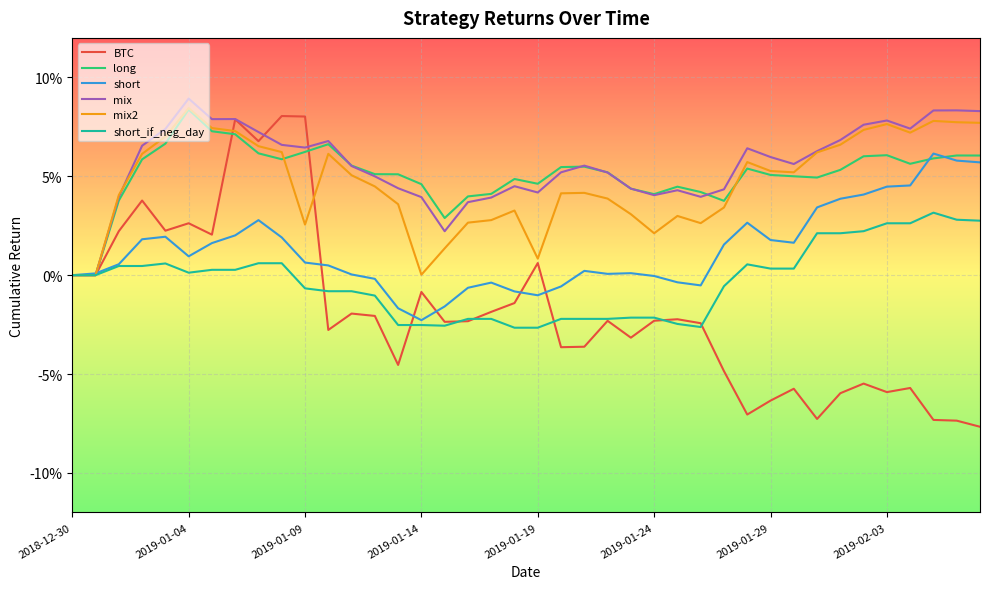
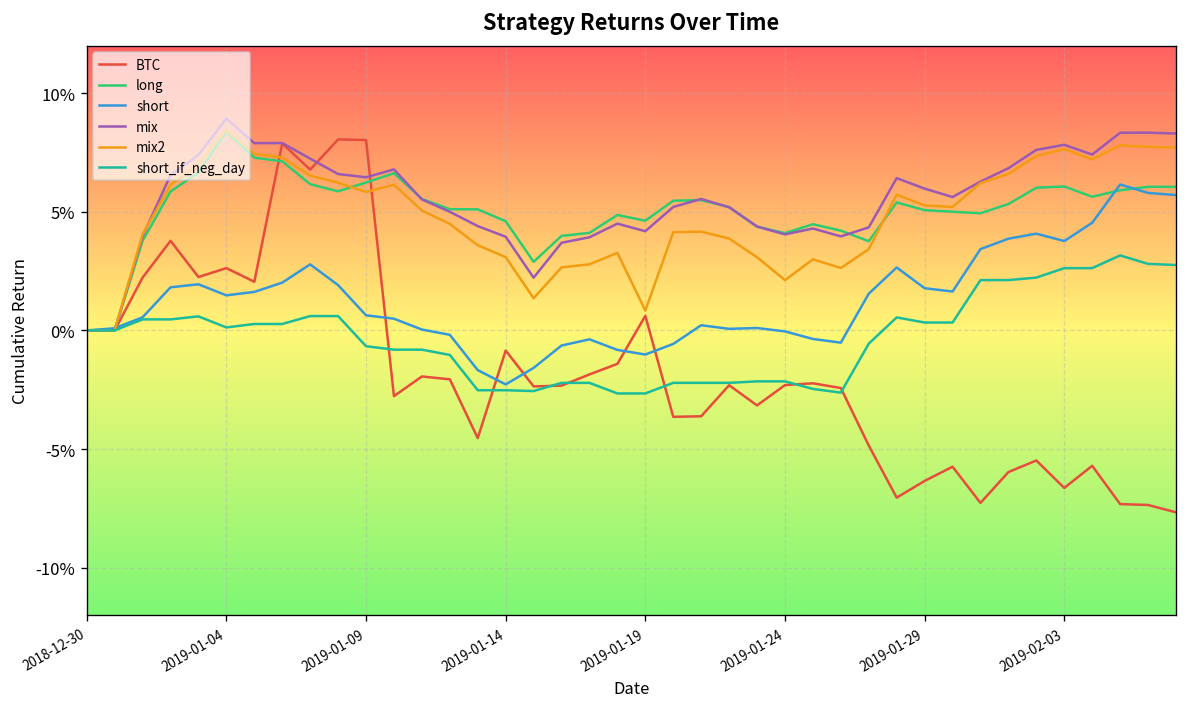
short, 2019-01-04: 1.0% -> 1.5%
mix2, 2019-01-09: 2.6% -> 5.8%
mix2, 2019-01-14: 0.0% -> 3.1%
BTC, 2019-02-03: -5.9% -> -6.6%
short, 2019-02-03: 4.5% -> 3.8%
